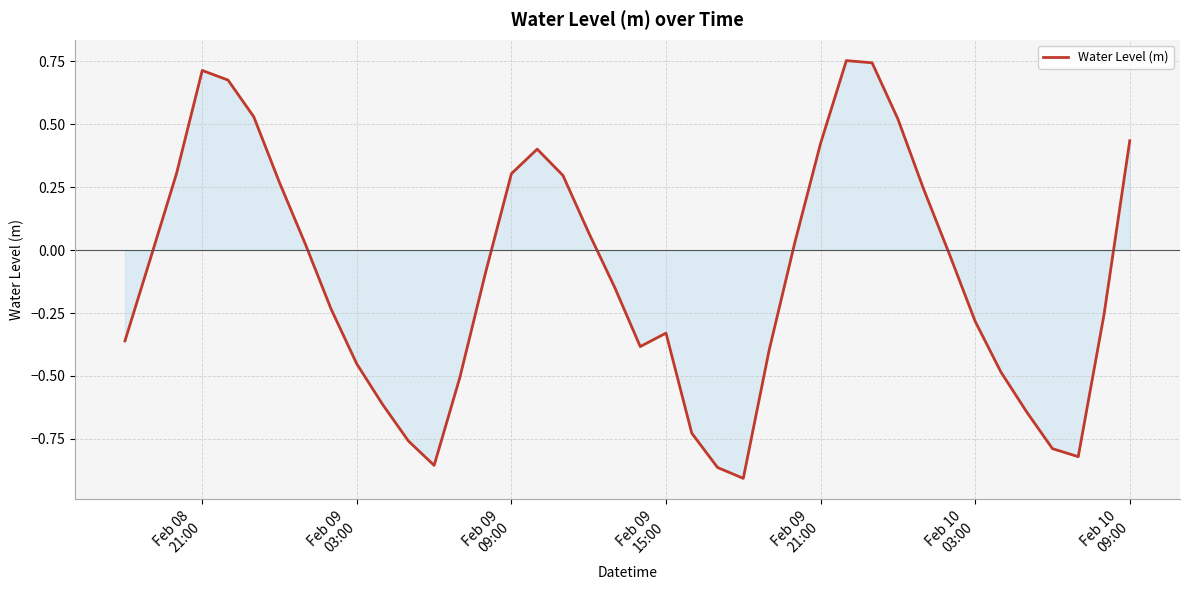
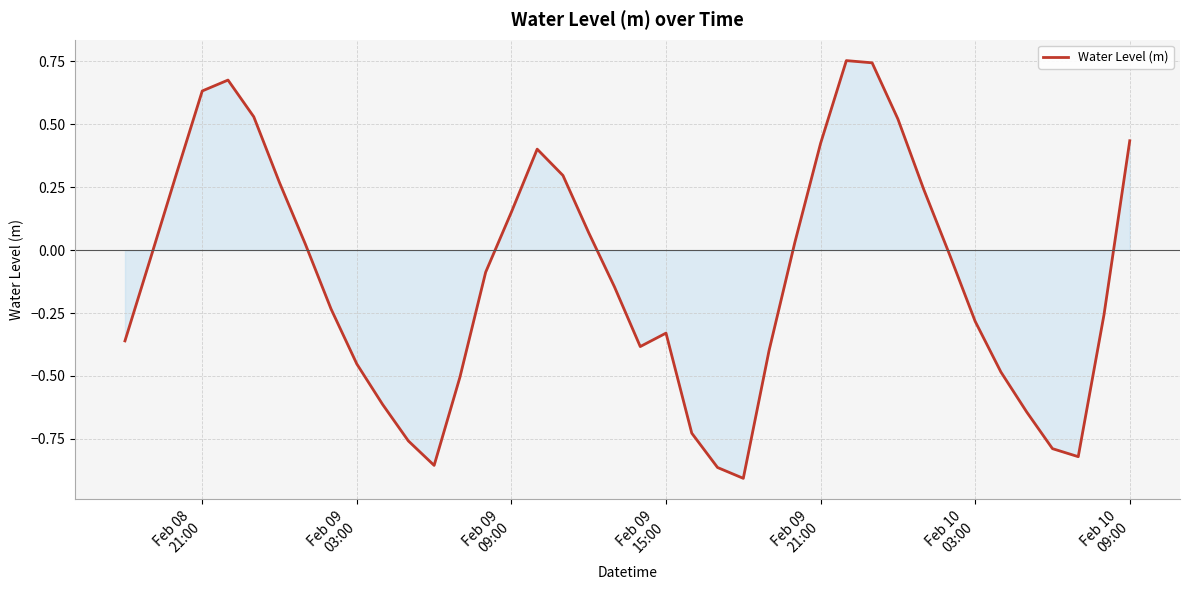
Water Level (m), Feb 08 21:00: 0.71 -> 0.63
Water Level (m), Feb 09 09:00: 0.30 -> 0.15
